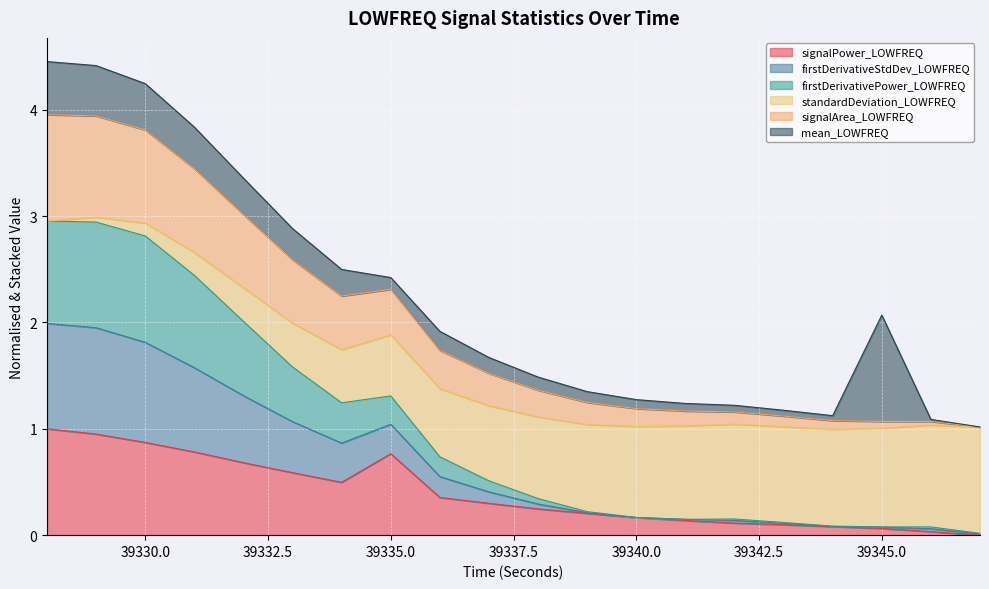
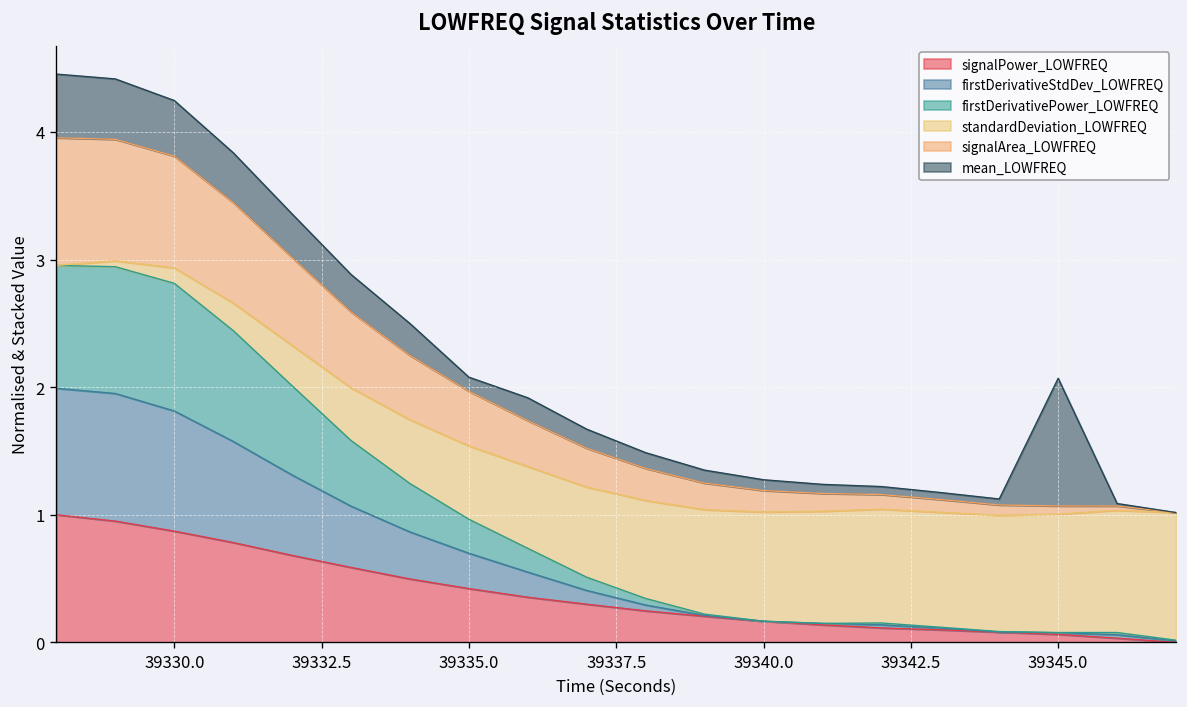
signalPower_LOWFREQ, 39335.0: 0.77 -> 0.42
